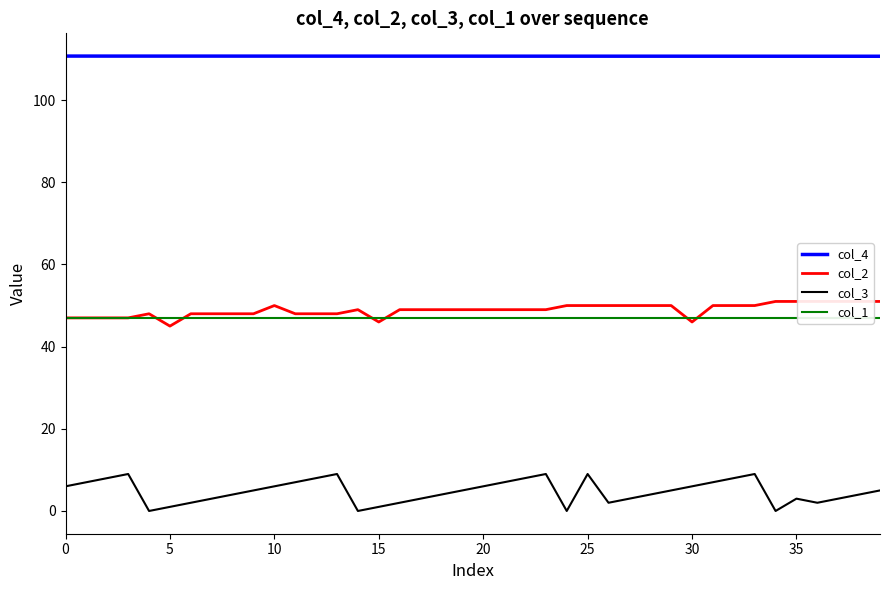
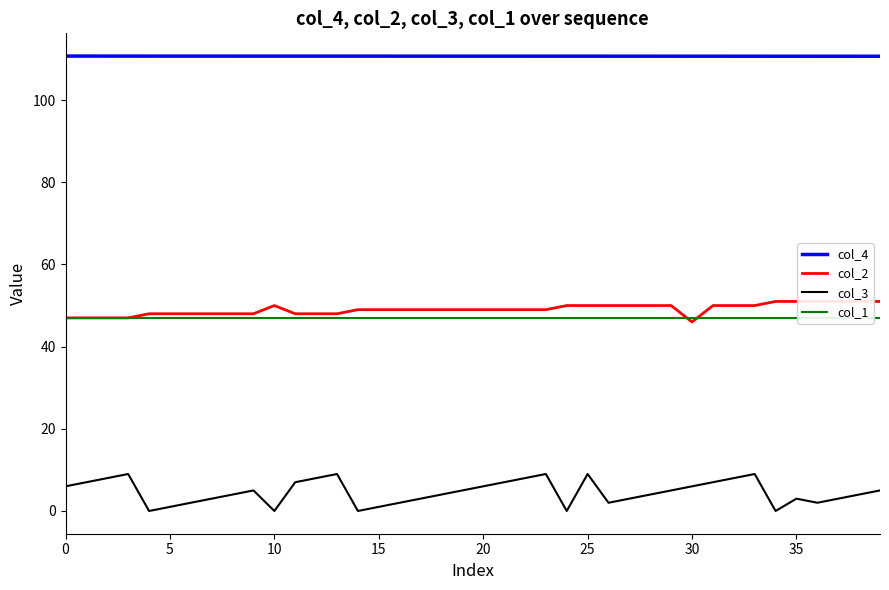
col_2, 5: 45 -> 48
col_3, 10: 6 -> 0
col_2, 15: 46 -> 49
